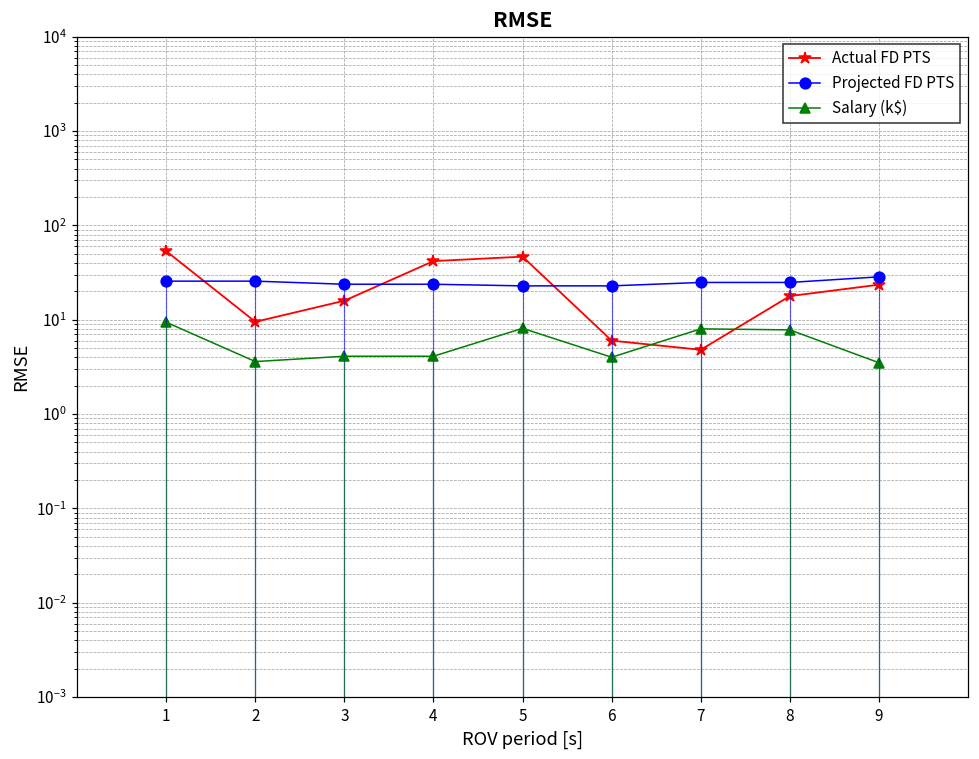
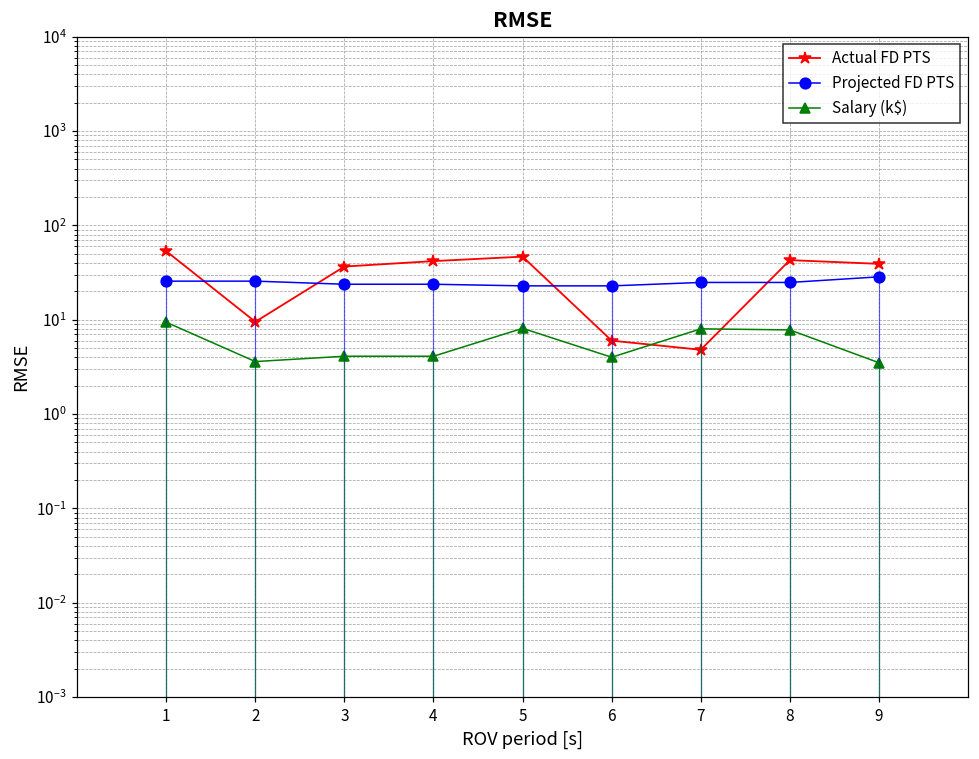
Actual FD PTS, 3: 16 -> 37
Actual FD PTS, 8: 18 -> 40
Actual FD PTS, 9: 24 -> 40
